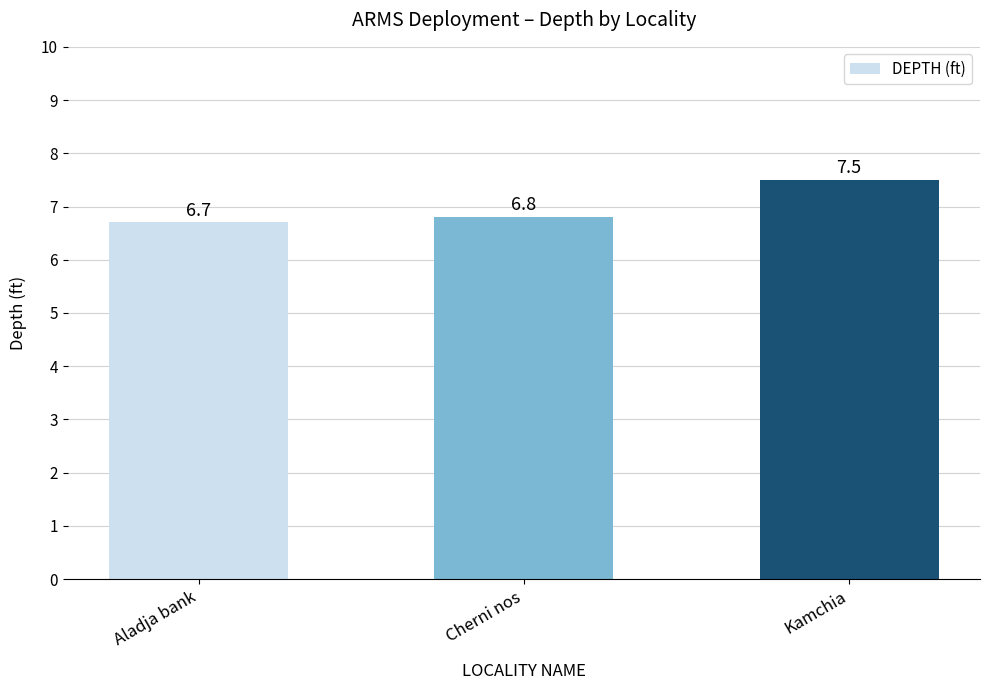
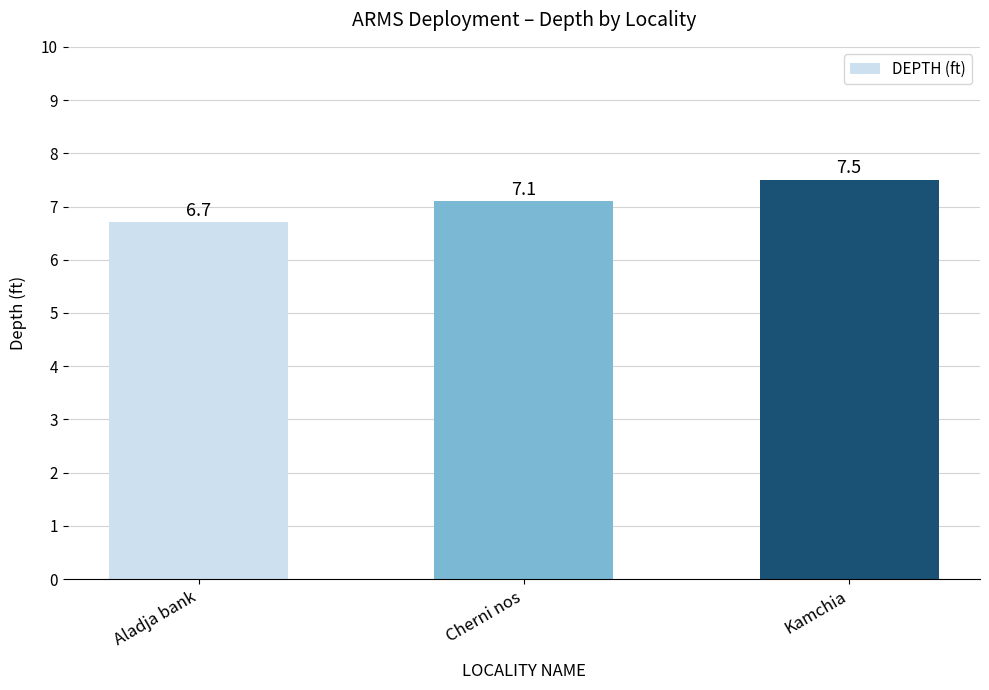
Cherni nos: 6.8 -> 7.1
